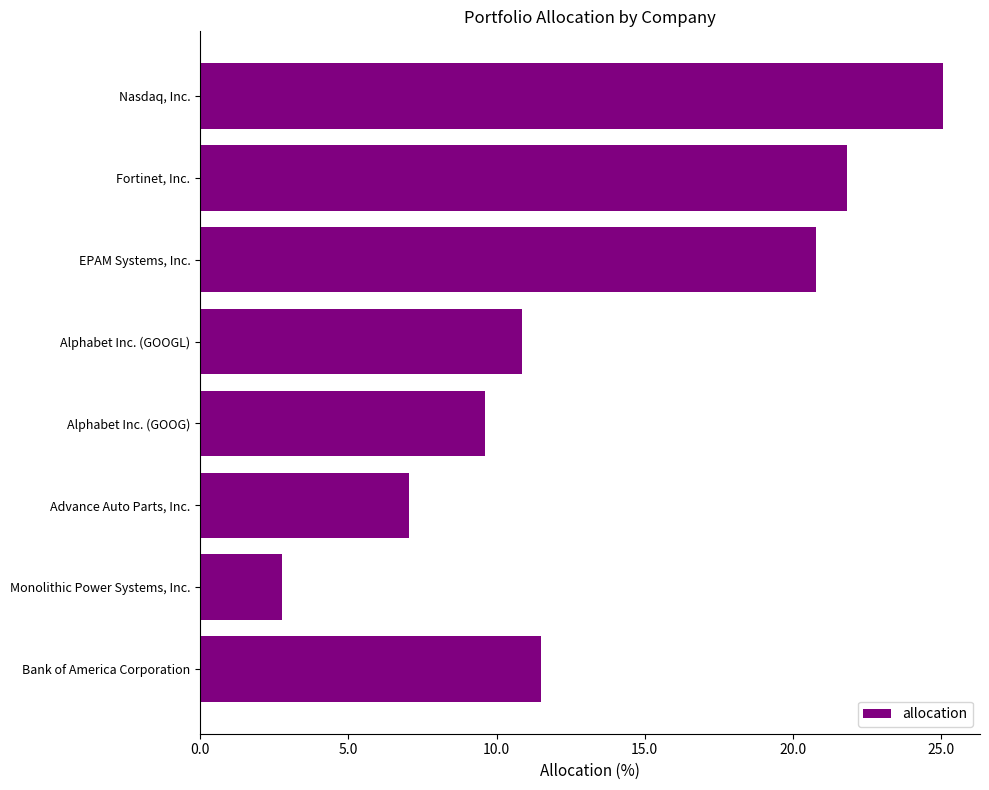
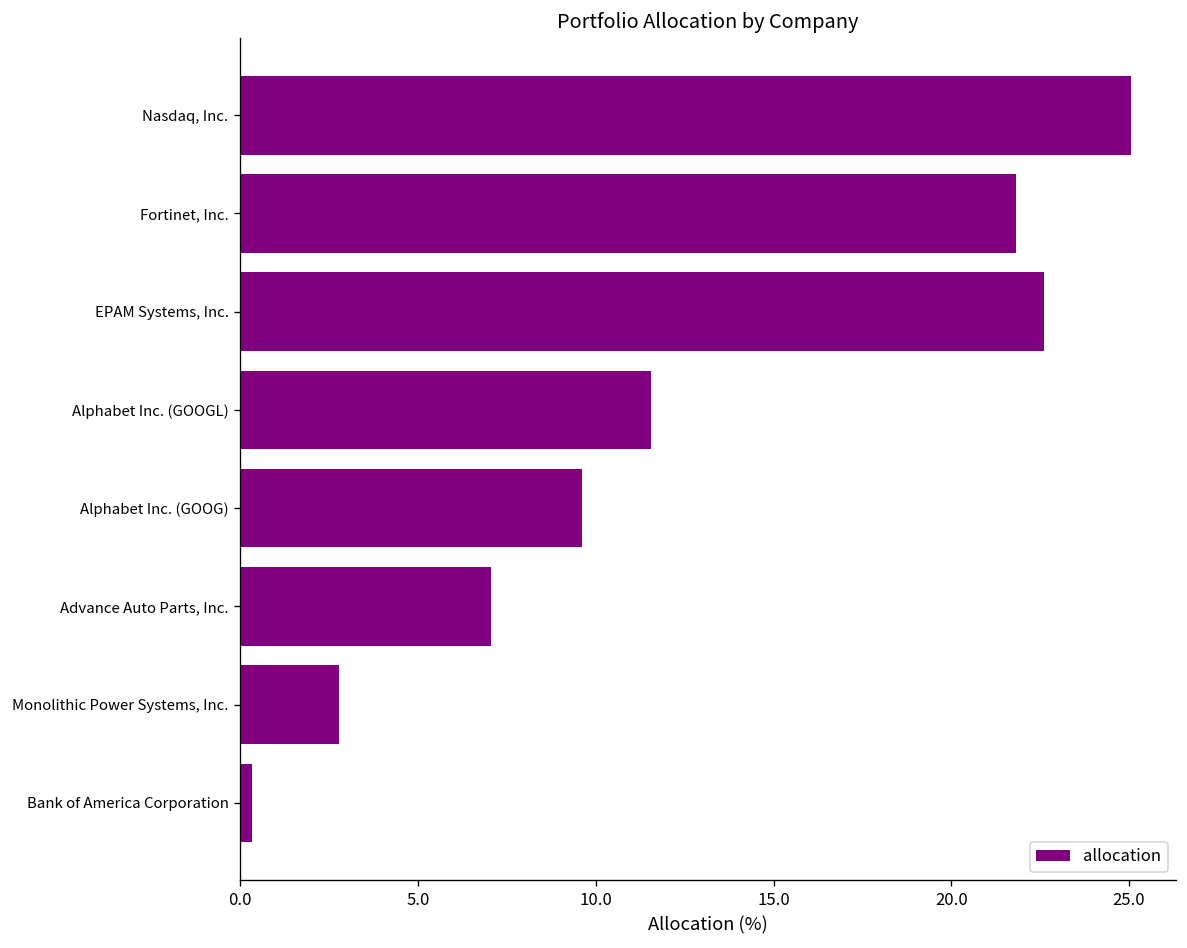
EPAM Systems, Inc.: 20.8 -> 22.6
Alphabet Inc. (GOOGL): 10.9 -> 11.6
Bank of America Corporation: 11.5 -> 0.3
